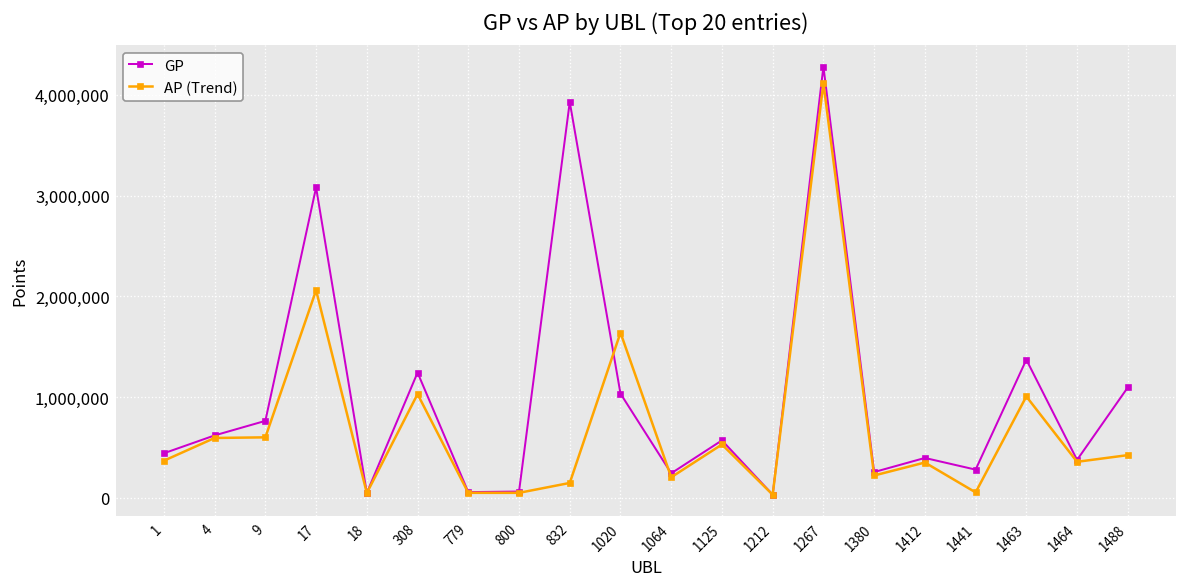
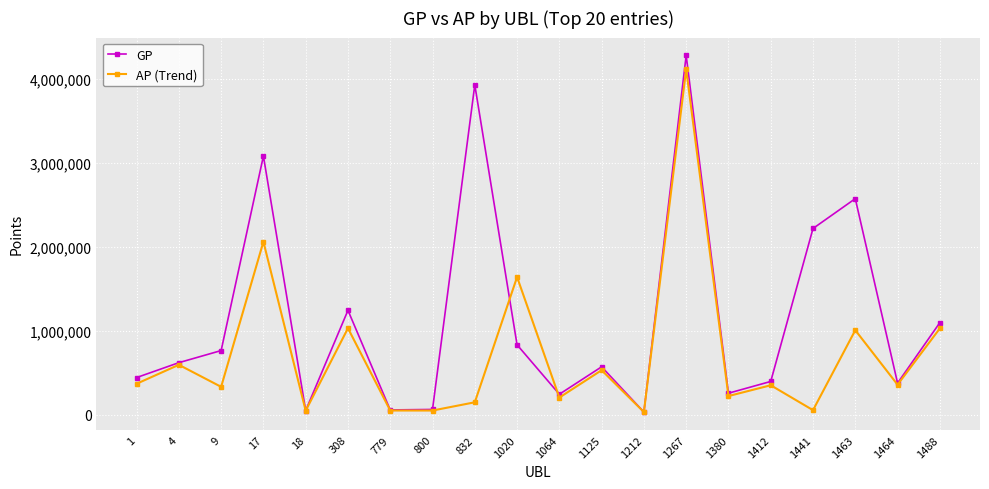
AP (Trend), 9: 600,000 -> 300,000
GP, 1020: 1,000,000 -> 800,000
GP, 1441: 300,000 -> 2,200,000
GP, 1463: 1,400,000 -> 2,600,000
AP (Trend), 1488: 400,000 -> 1,000,000
